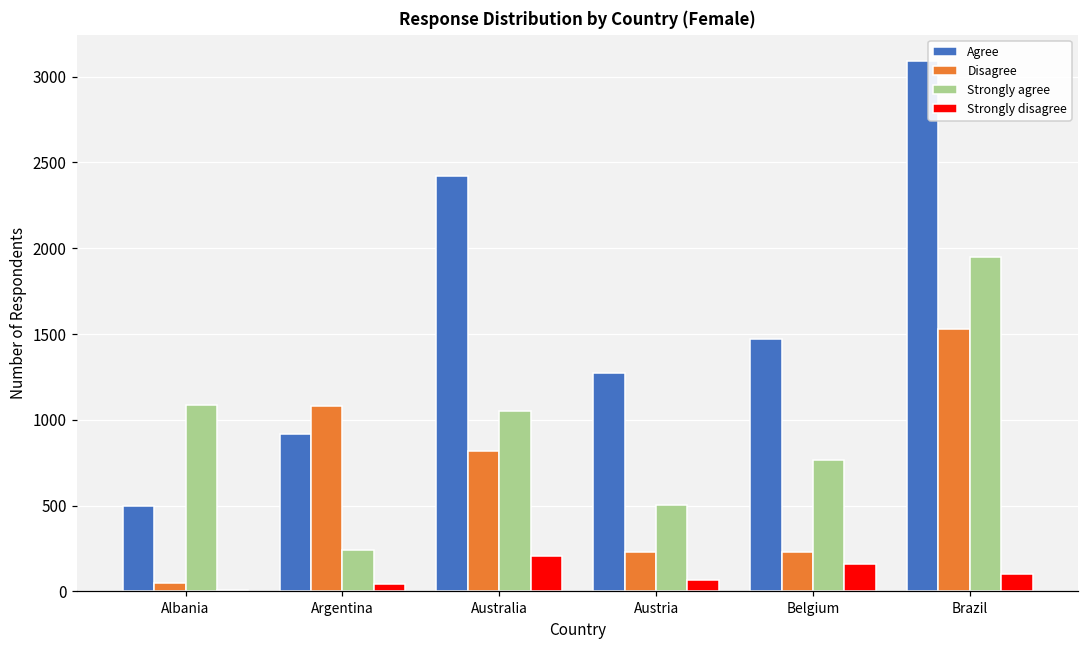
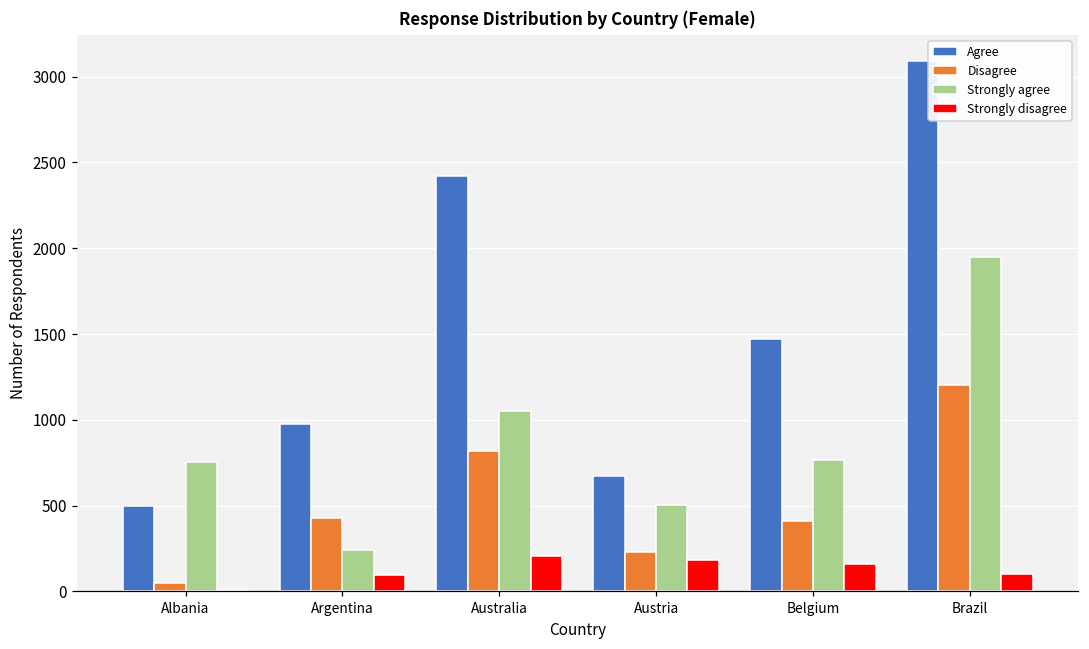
Strongly agree, Albania: 1090 -> 760
Agree, Argentina: 920 -> 980
Disagree, Argentina: 1080 -> 430
Strongly disagree, Argentina: 40 -> 100
Agree, Austria: 1280 -> 670
Strongly disagree, Austria: 70 -> 180
Disagree, Belgium: 230 -> 410
Disagree, Brazil: 1530 -> 1200
